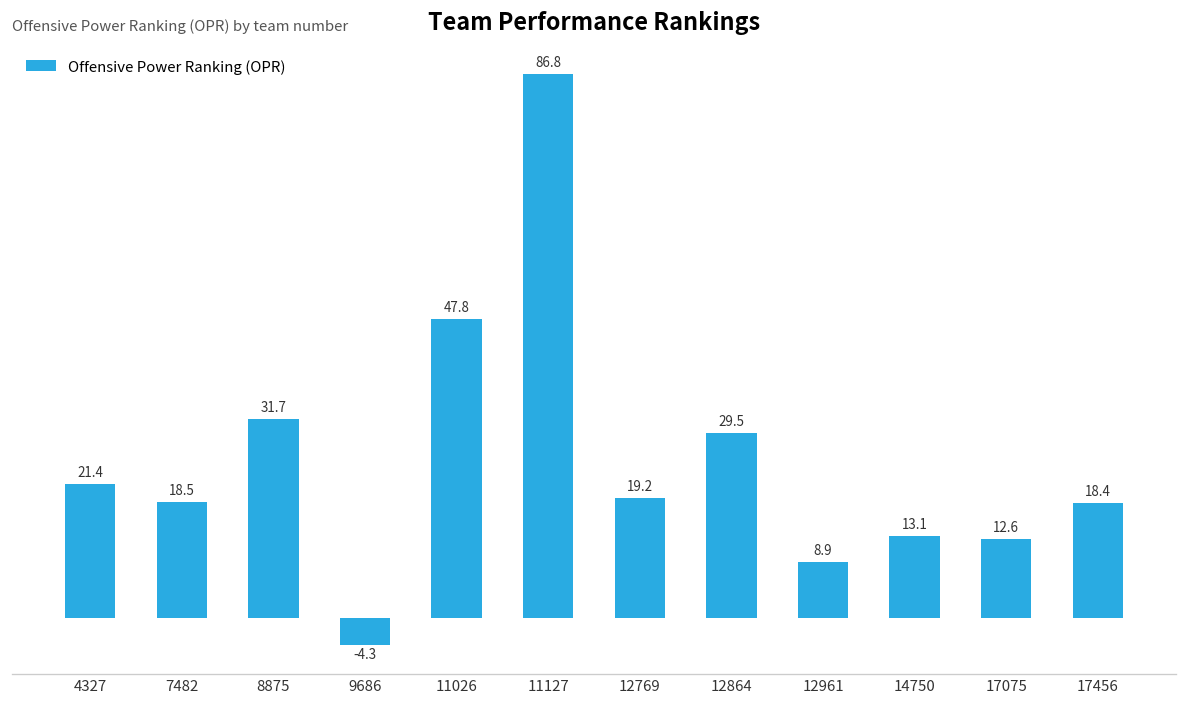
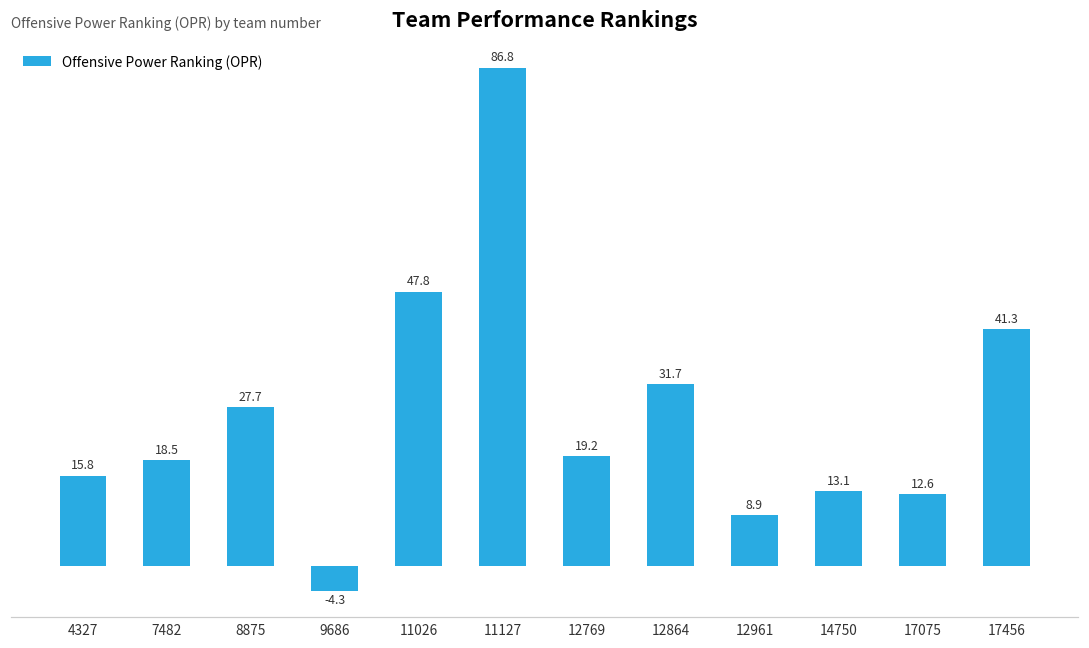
4327: 21.4 -> 15.8
8875: 31.7 -> 27.7
12864: 29.5 -> 31.7
17456: 18.4 -> 41.3
